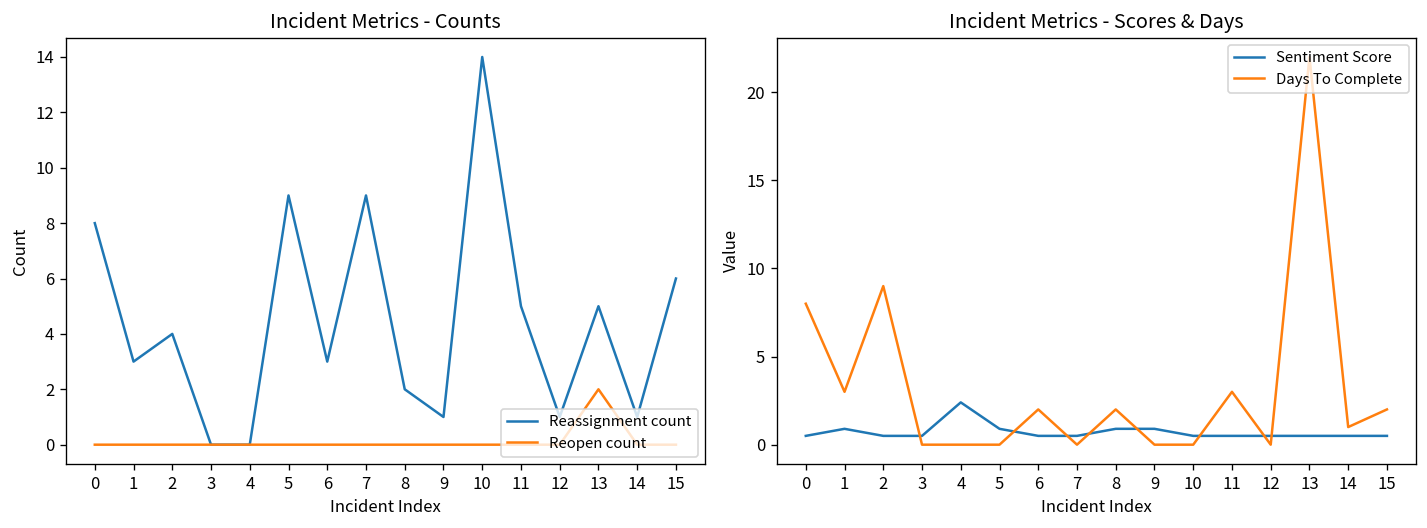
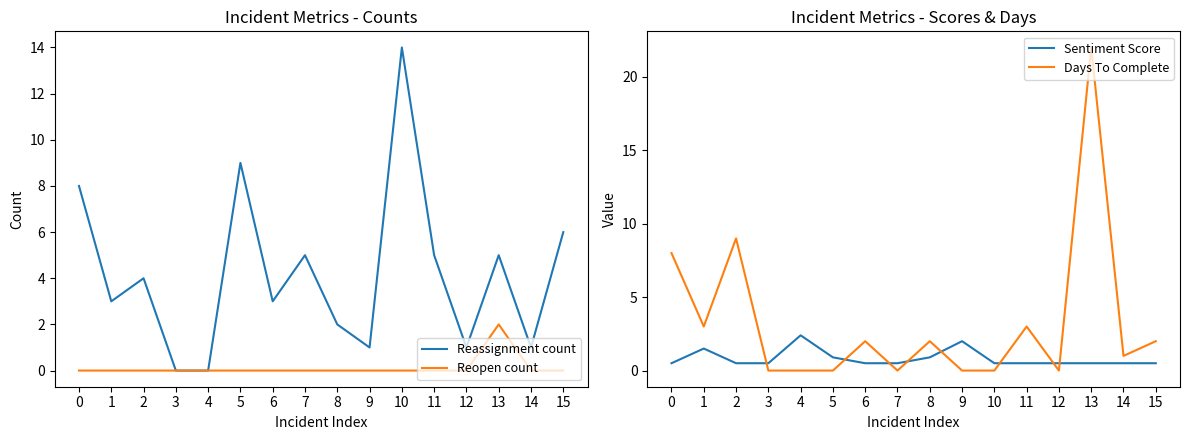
Incident Metrics - Counts, Reassignment count, 7: 9 -> 5
Incident Metrics - Scores & Days, Sentiment Score, 1: 0.9 -> 1.5
Incident Metrics - Scores & Days, Sentiment Score, 9: 0.9 -> 2.0
